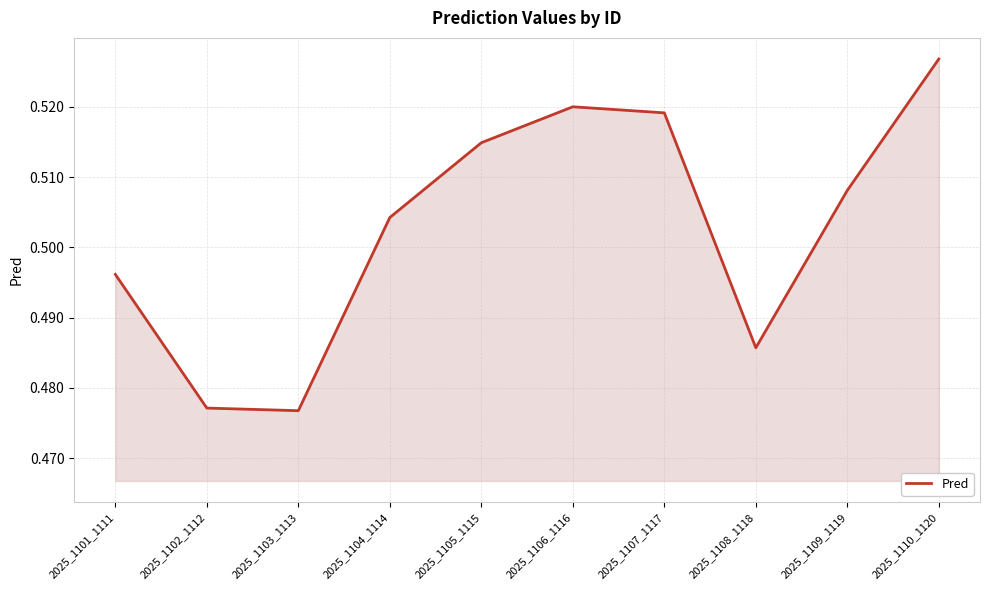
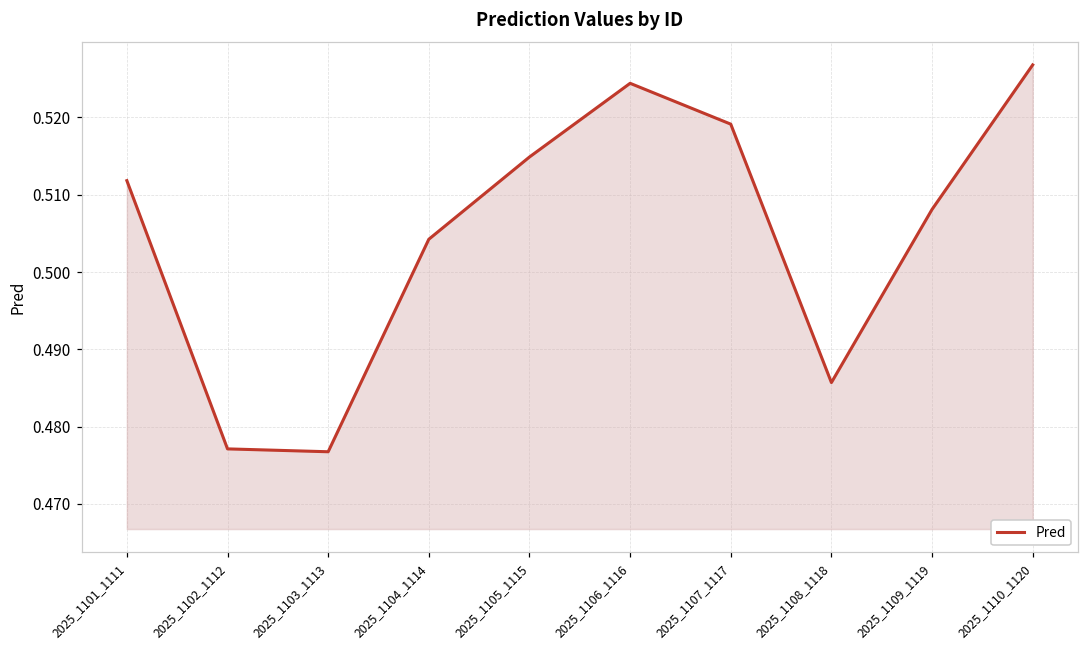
2025_1101_1111: 0.496 -> 0.512
2025_1106_1116: 0.520 -> 0.524
